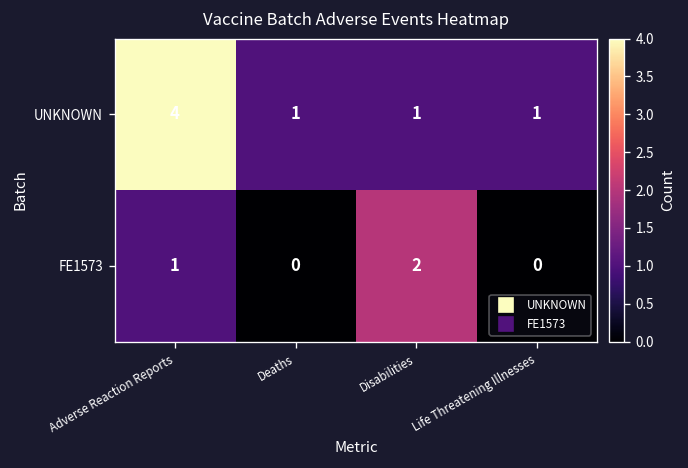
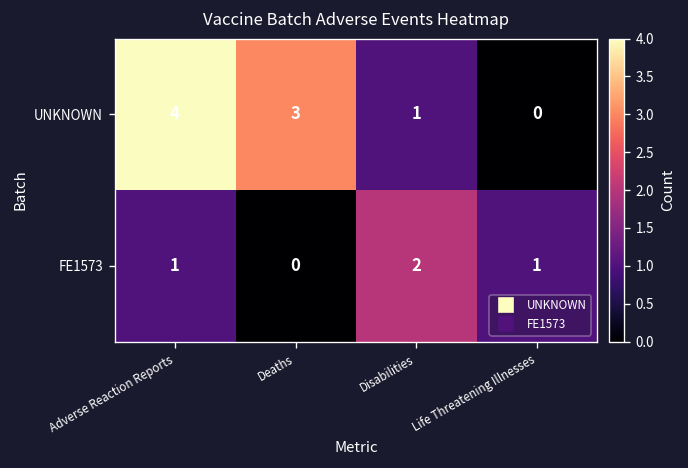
UNKNOWN, Deaths: 1 -> 3
UNKNOWN, Life Threatening Illnesses: 1 -> 0
FE1573, Life Threatening Illnesses: 0 -> 1
